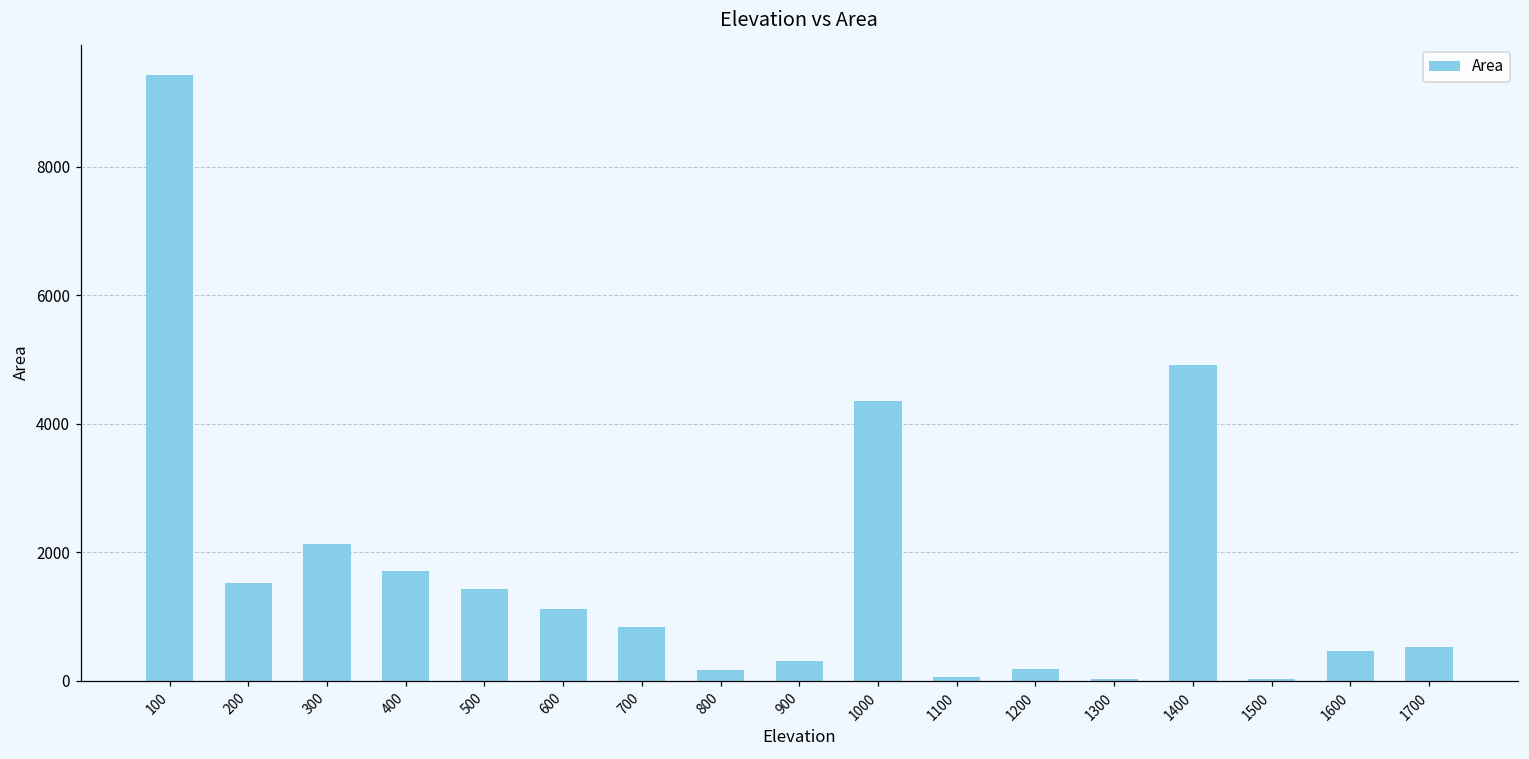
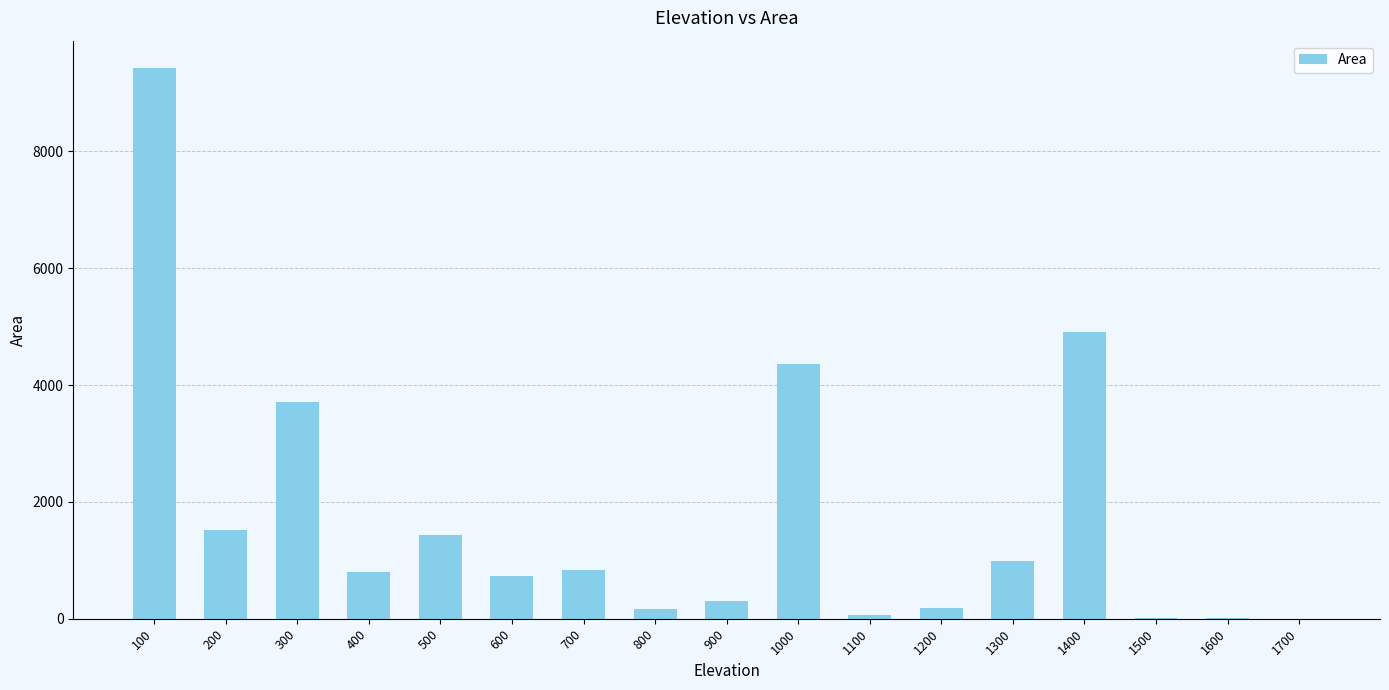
300: 2100 -> 3700
400: 1700 -> 800
600: 1100 -> 700
1300: 0 -> 1000
1600: 500 -> 0
1700: 500 -> 0
